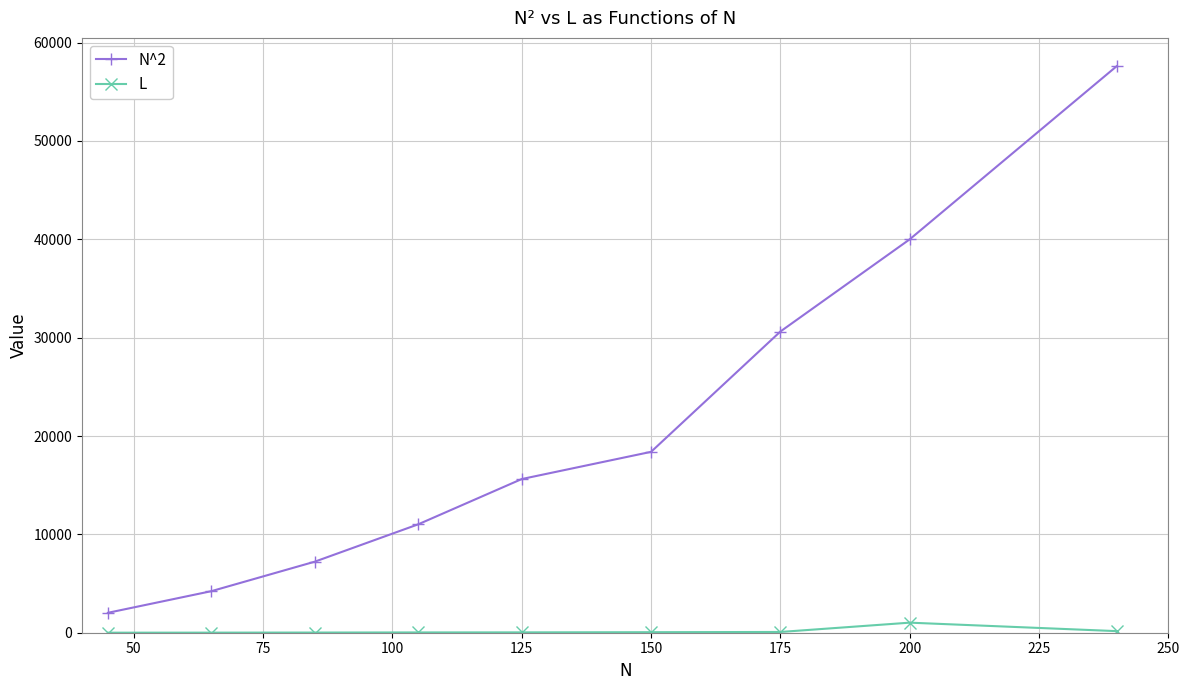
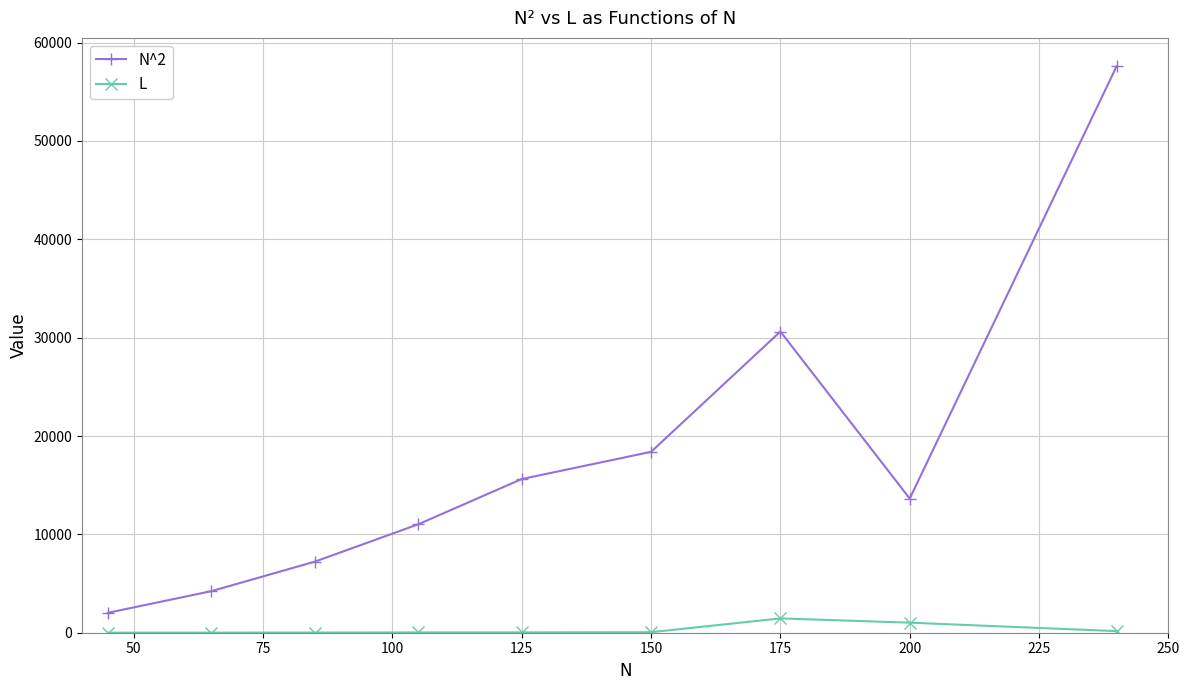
L, 175: 0 -> 1000
N^2, 200: 40000 -> 14000
